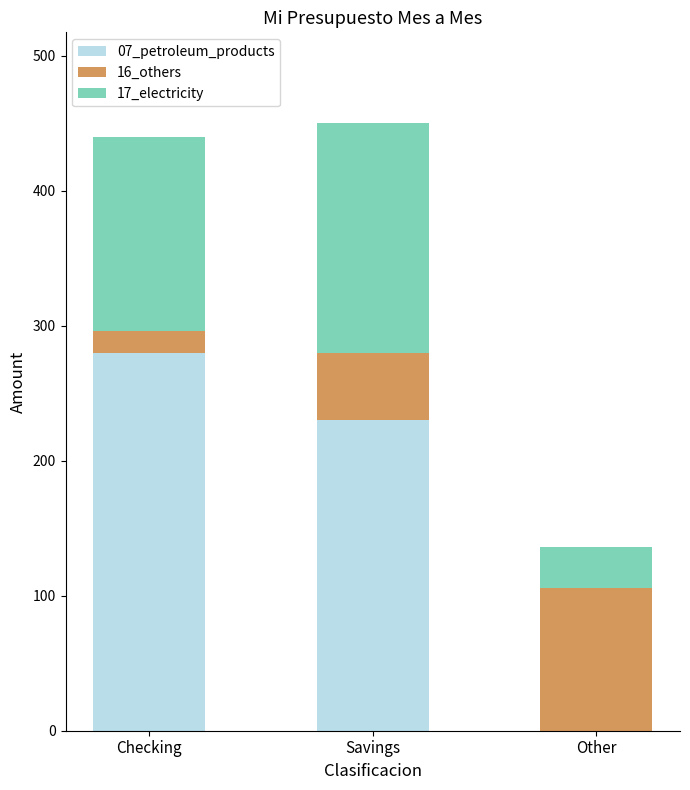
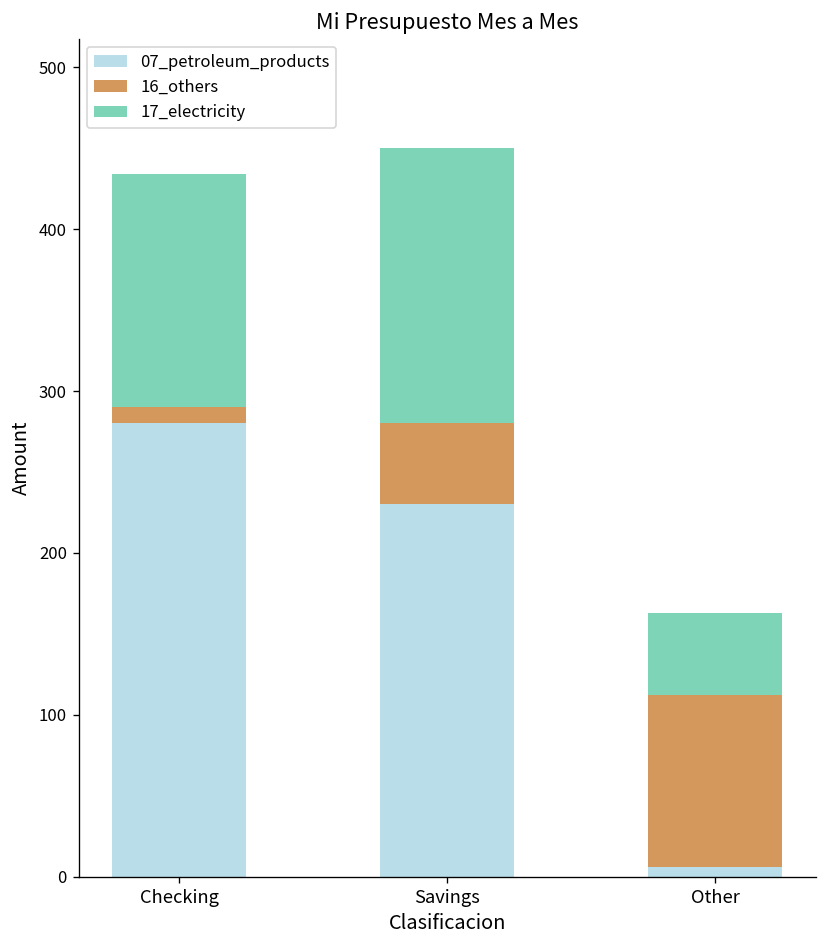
16_others, Checking: 16 -> 10
07_petroleum_products, Other: 0 -> 6
17_electricity, Other: 30 -> 51
